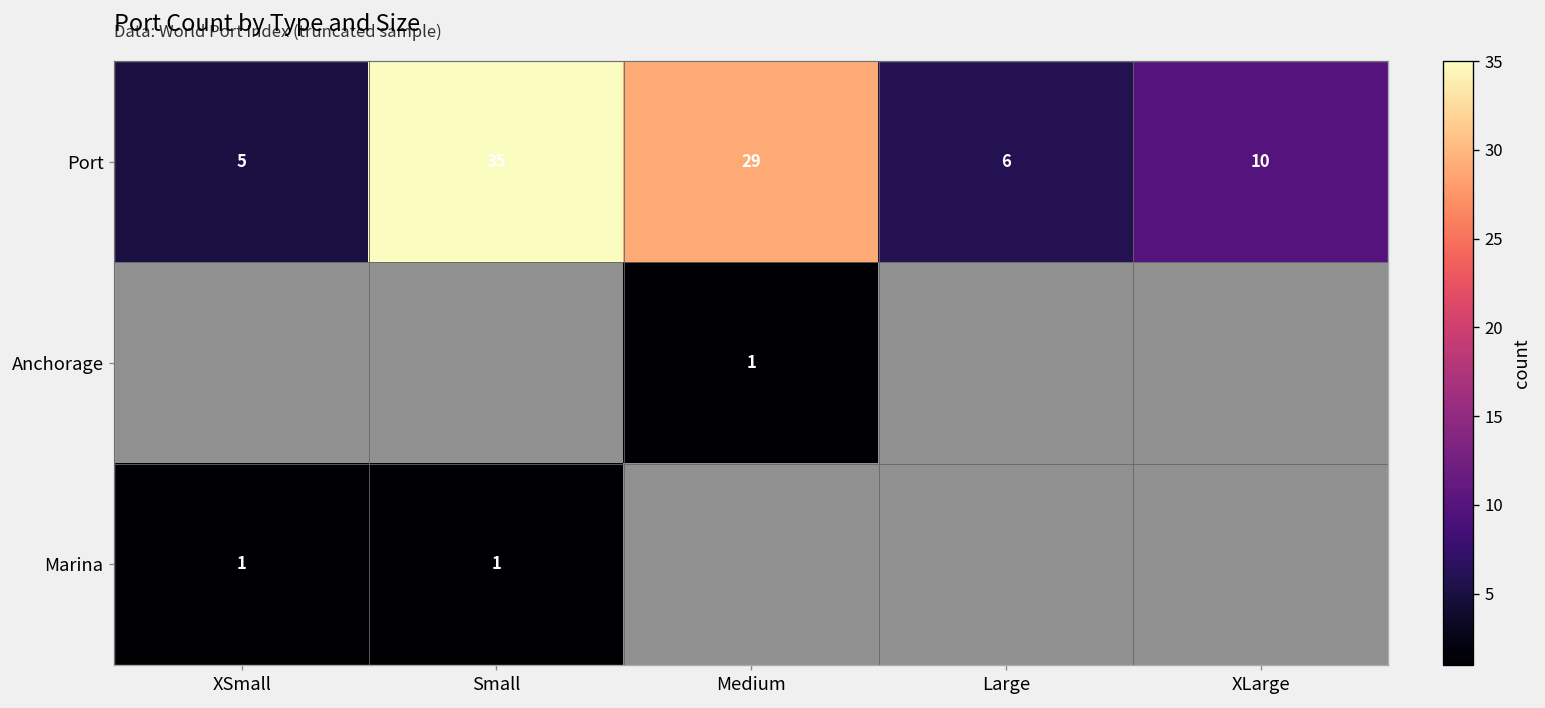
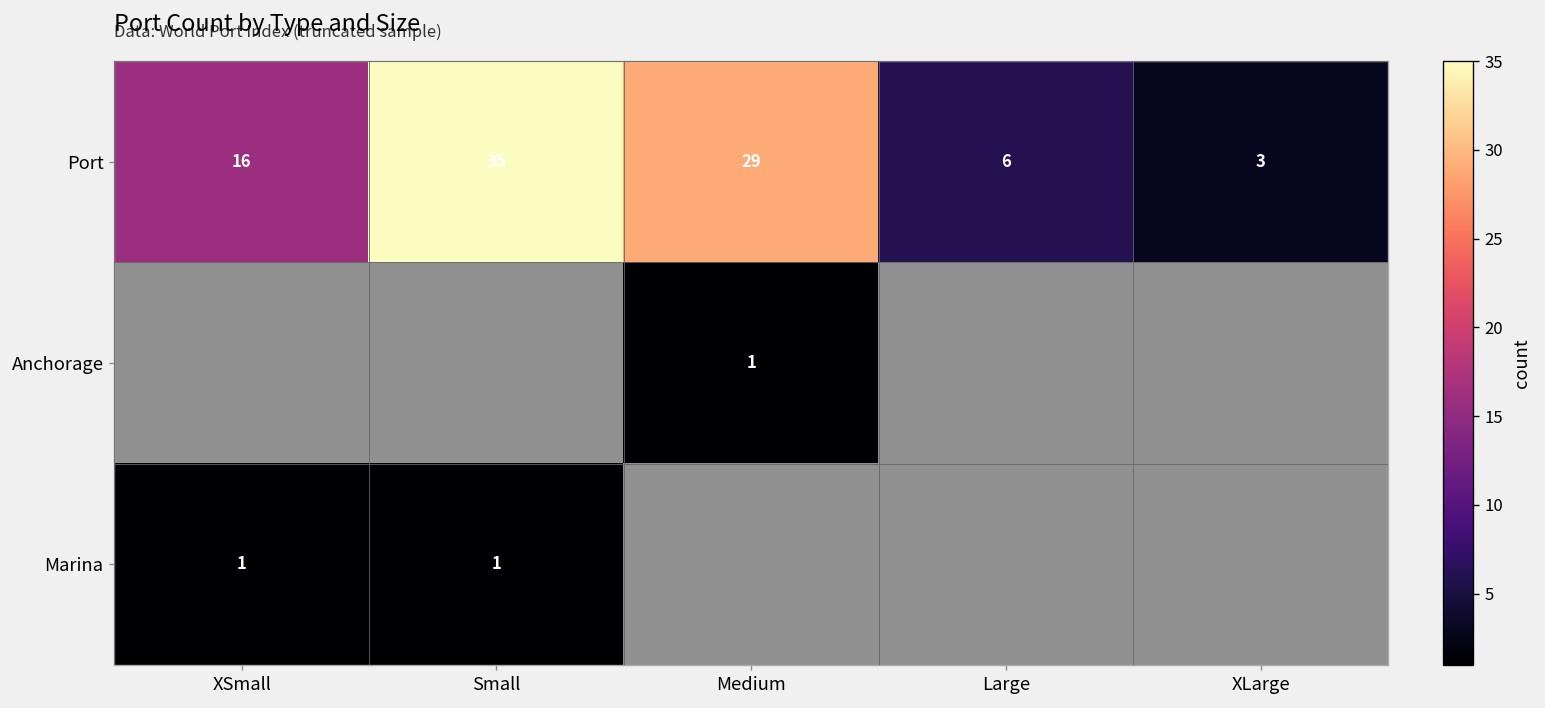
Port, XSmall: 5 -> 16
Port, XLarge: 10 -> 3
